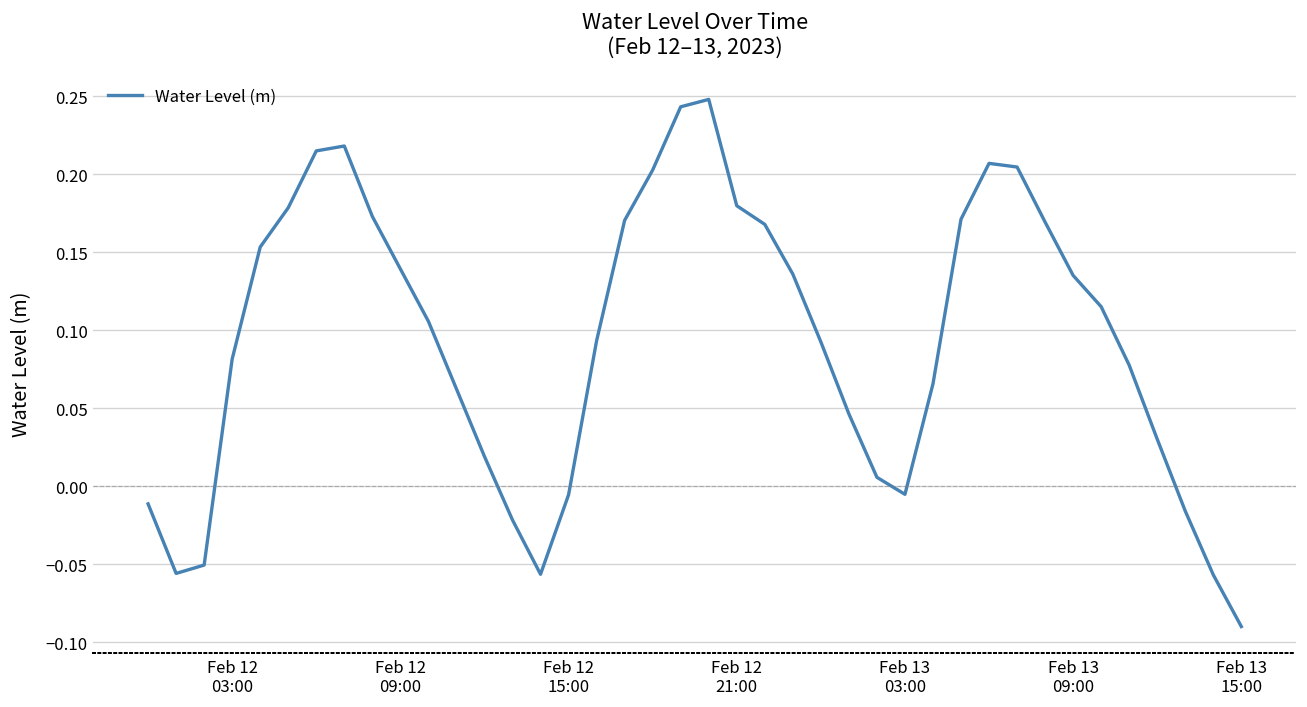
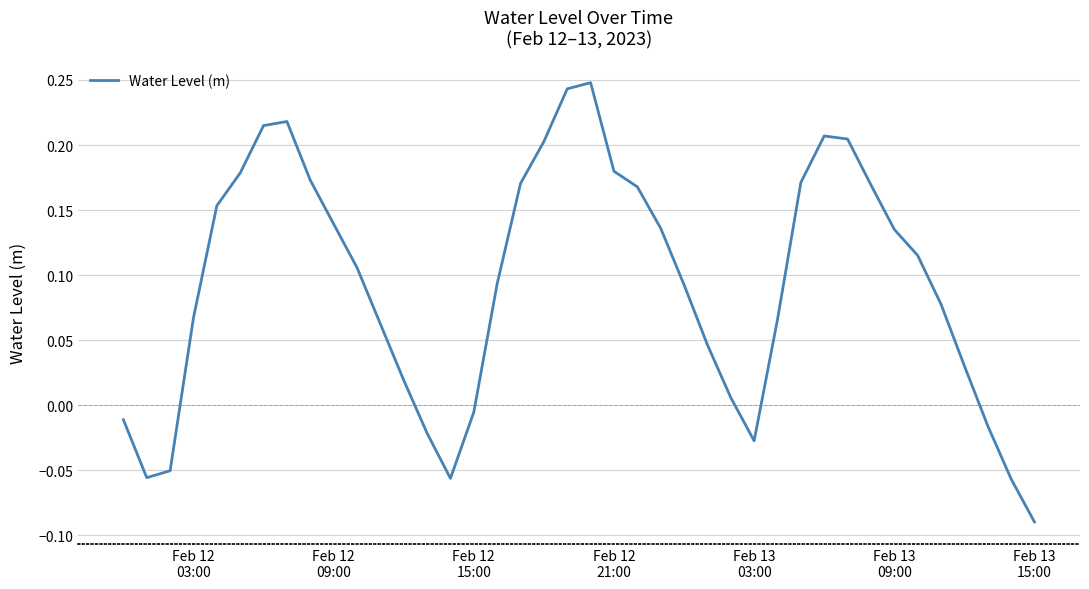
Feb 12 03:00: 0.082 -> 0.067
Feb 13 03:00: -0.005 -> -0.027
